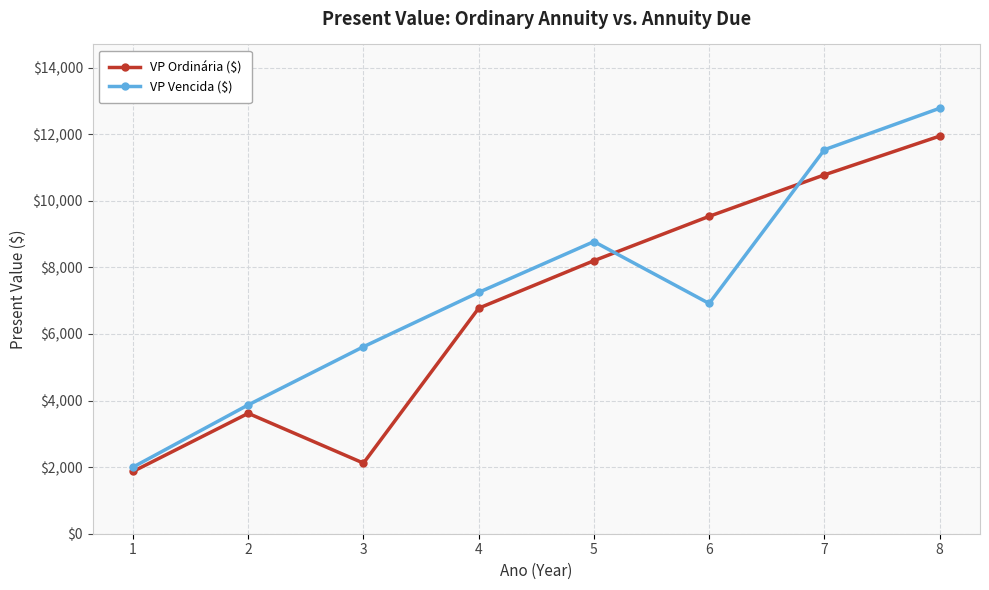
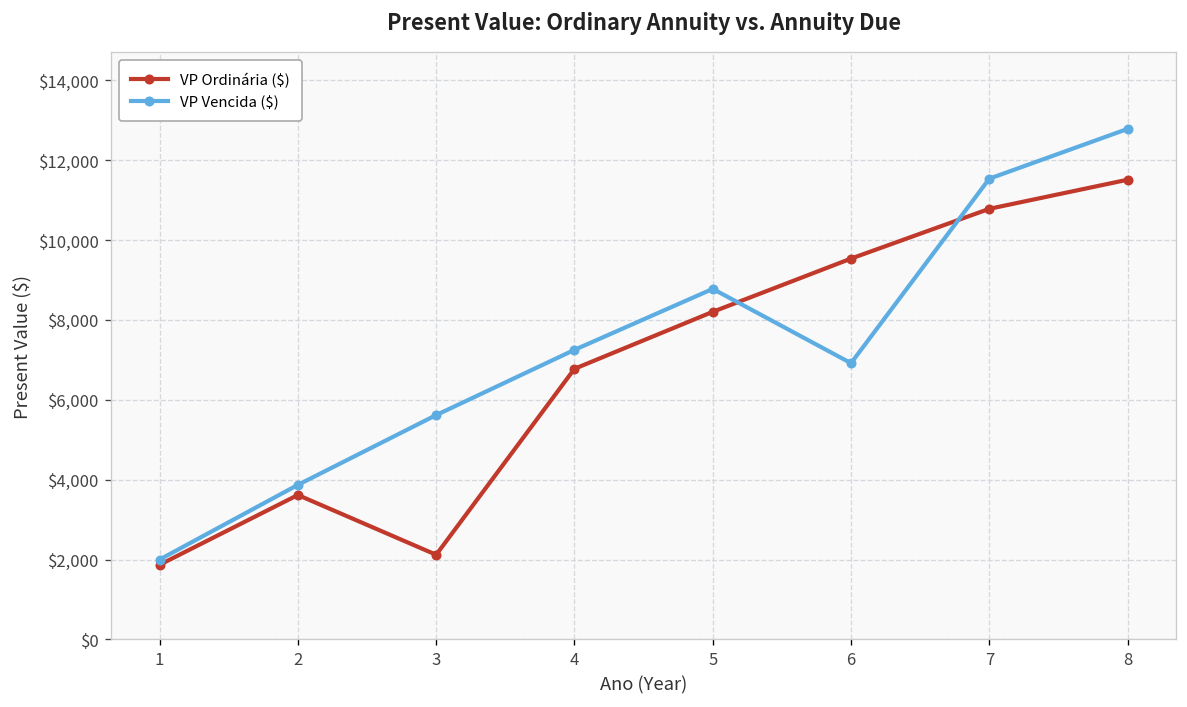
VP Ordinária ($), 8: $11,900 -> $11,500
